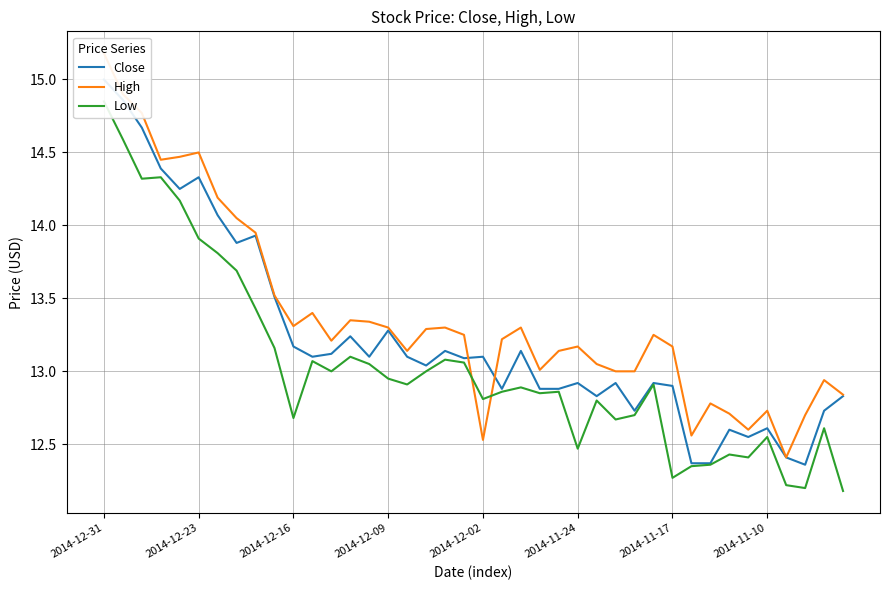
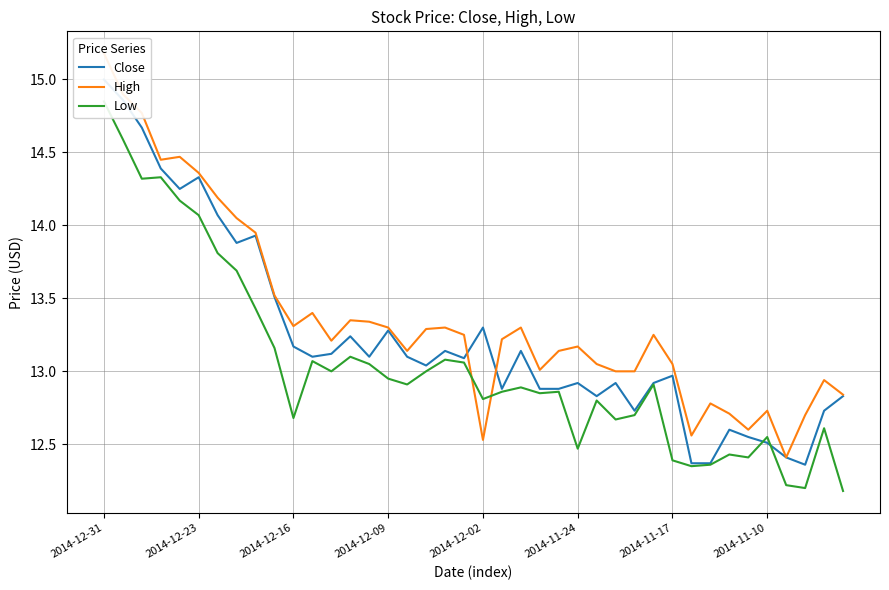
High, 2014-12-23: 14.50 -> 14.36
Low, 2014-12-23: 13.91 -> 14.07
Close, 2014-12-02: 13.1 -> 13.3
Close, 2014-11-17: 12.90 -> 12.97
High, 2014-11-17: 13.17 -> 13.05
Low, 2014-11-17: 12.27 -> 12.39
Close, 2014-11-10: 12.61 -> 12.51
